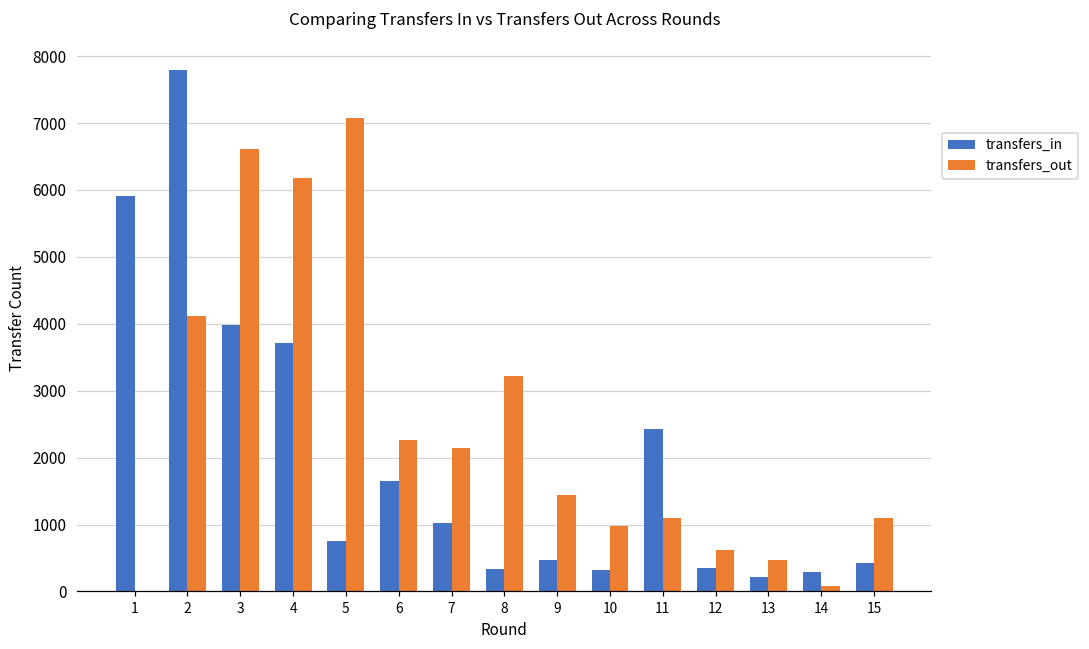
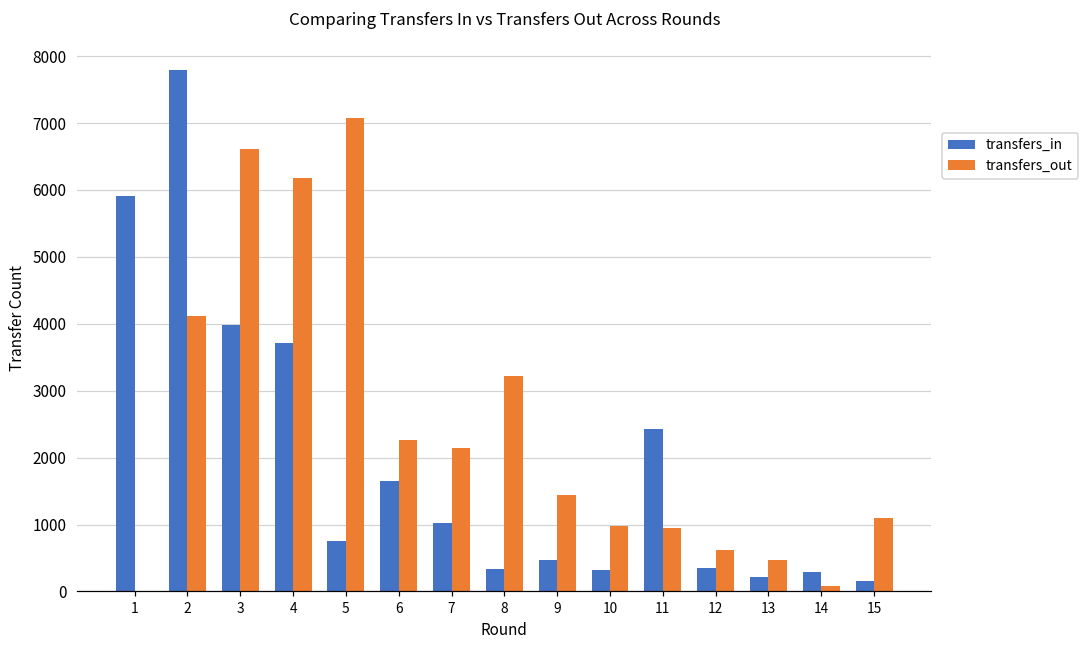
transfers_out, 11: 1100 -> 900
transfers_in, 15: 400 -> 200
